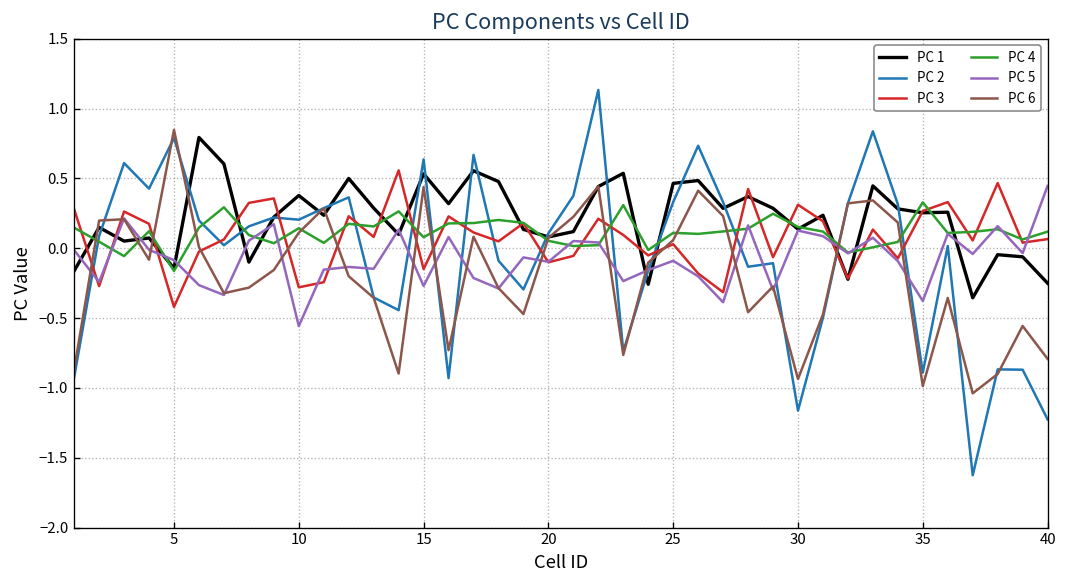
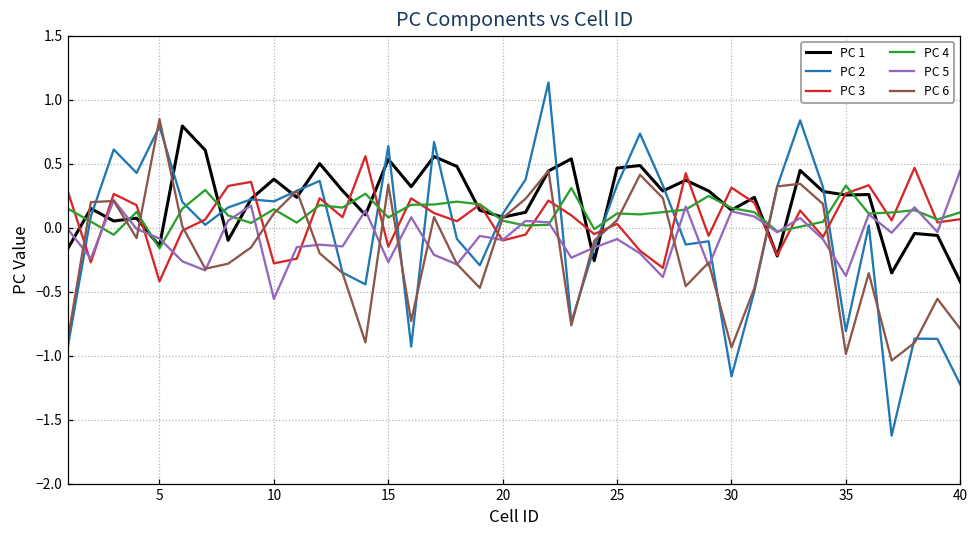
PC 6, 15: 0.44 -> 0.34
PC 2, 35: -0.89 -> -0.81
PC 1, 40: -0.25 -> -0.42
